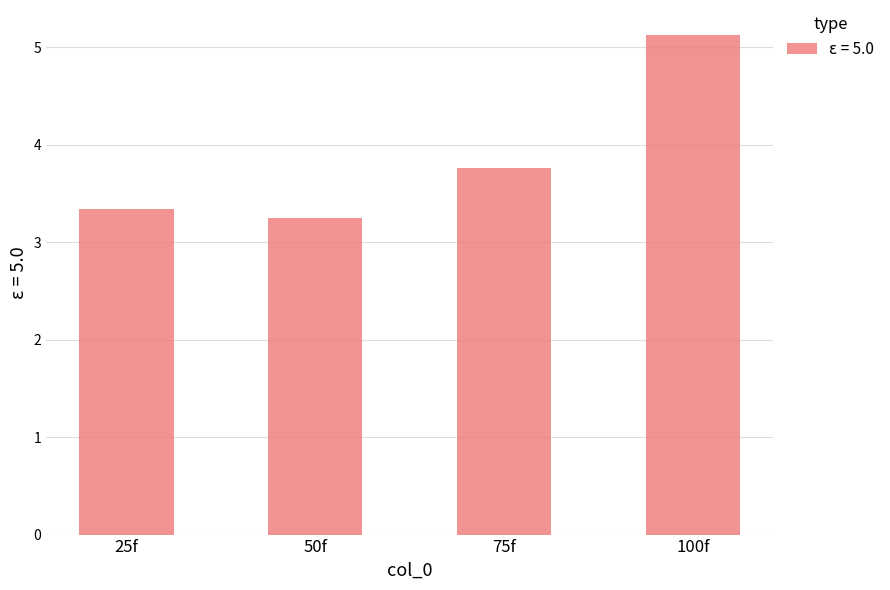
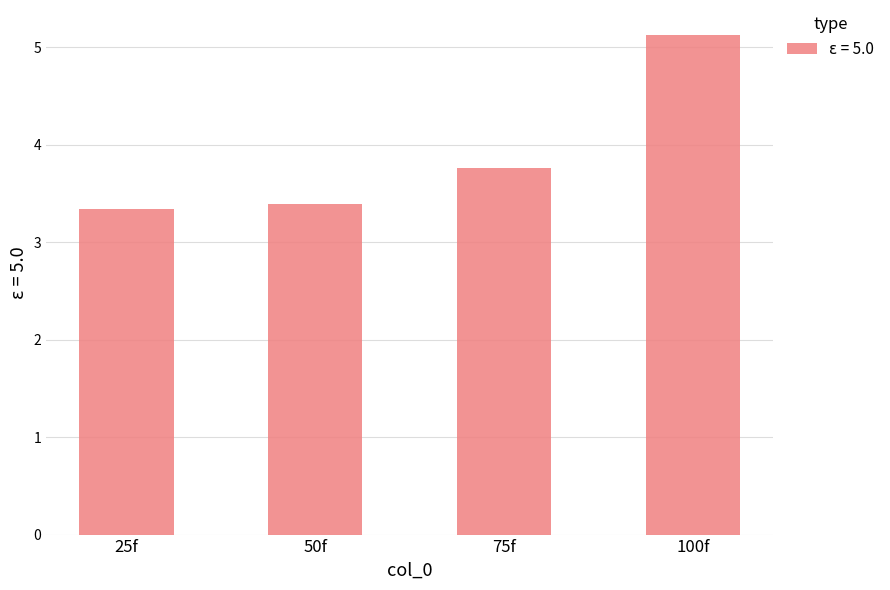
50f: 3.2 -> 3.4
